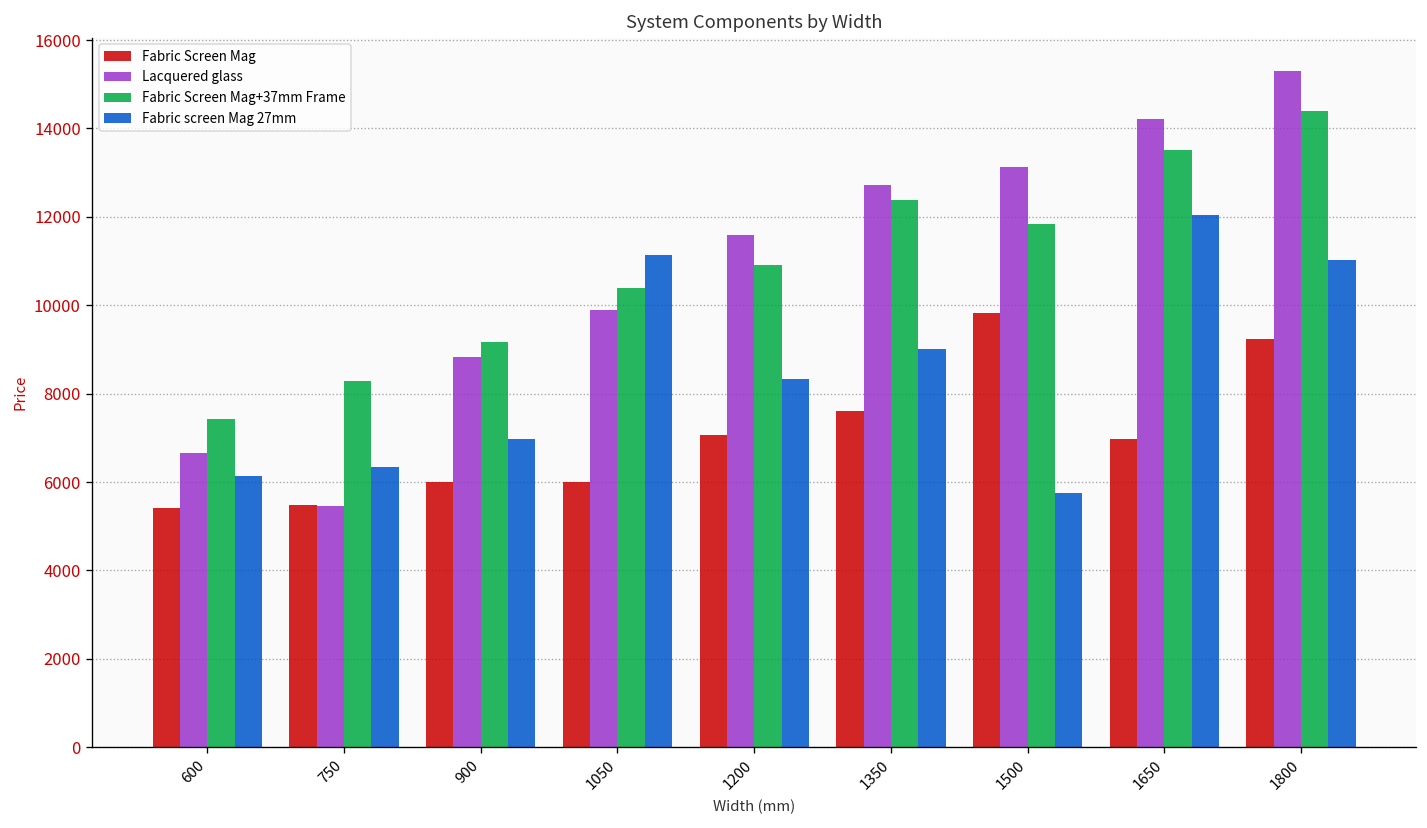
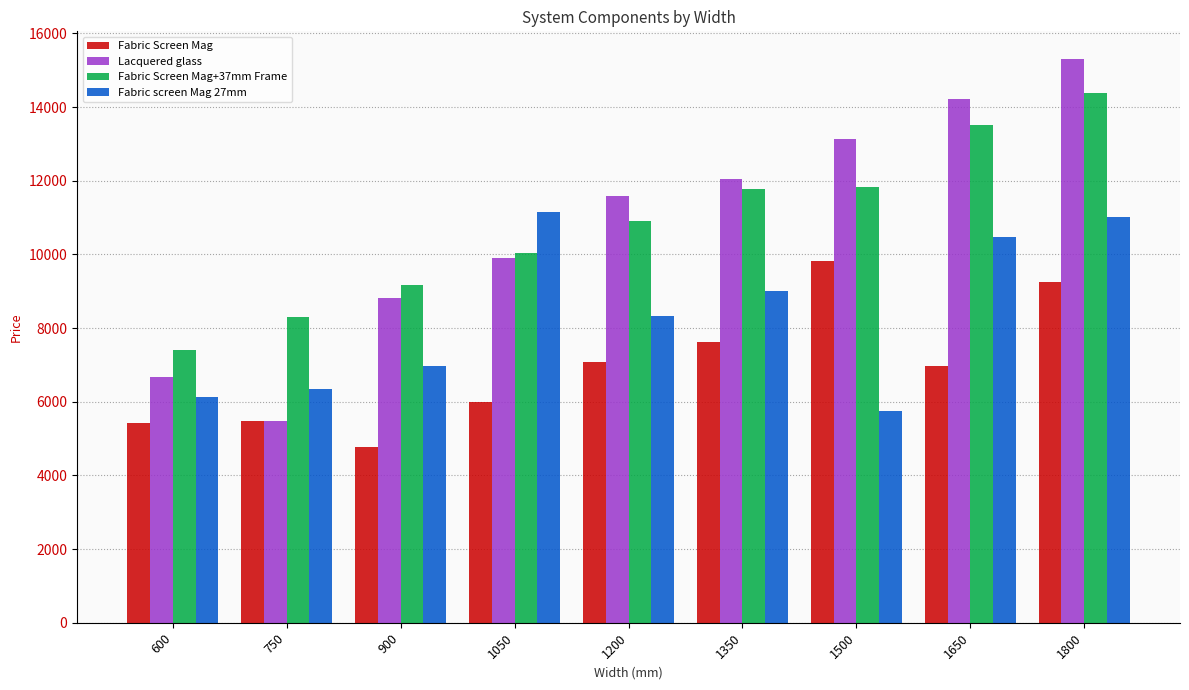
Fabric Screen Mag, 900: 6000 -> 4800
Fabric Screen Mag+37mm Frame, 1050: 10400 -> 10000
Lacquered glass, 1350: 12700 -> 12100
Fabric Screen Mag+37mm Frame, 1350: 12400 -> 11800
Fabric screen Mag 27mm, 1650: 12000 -> 10500
